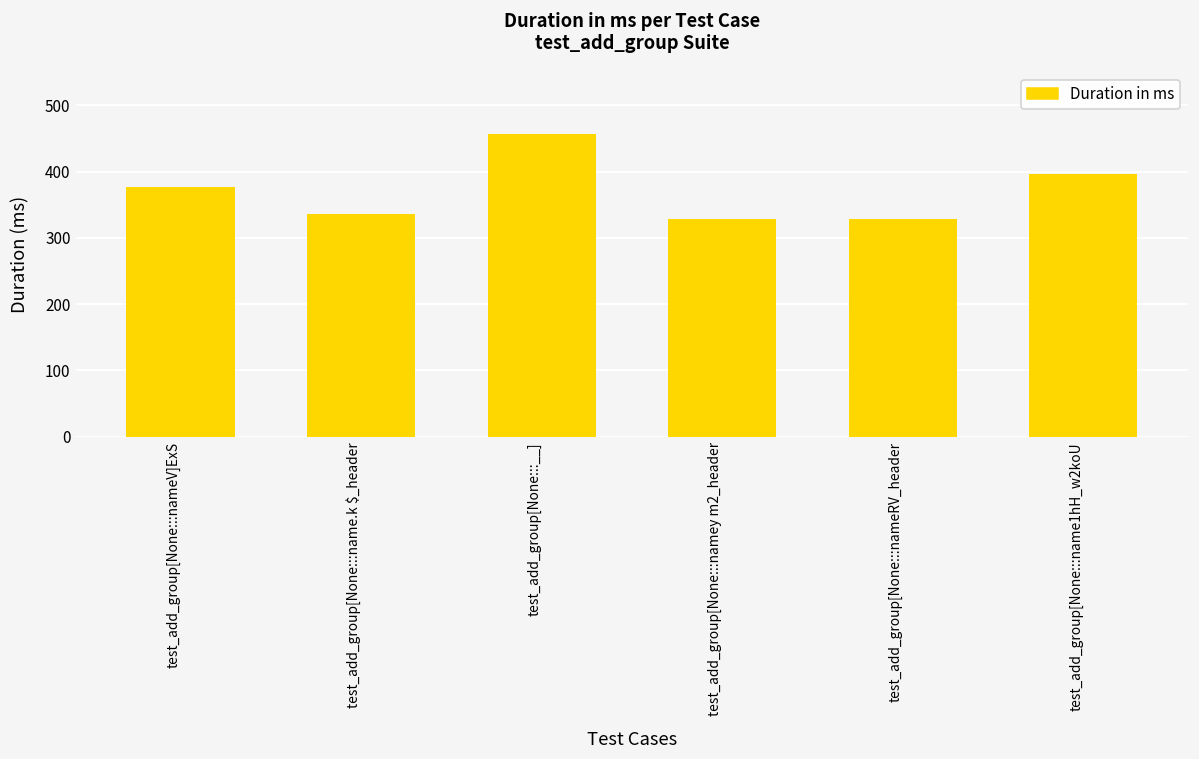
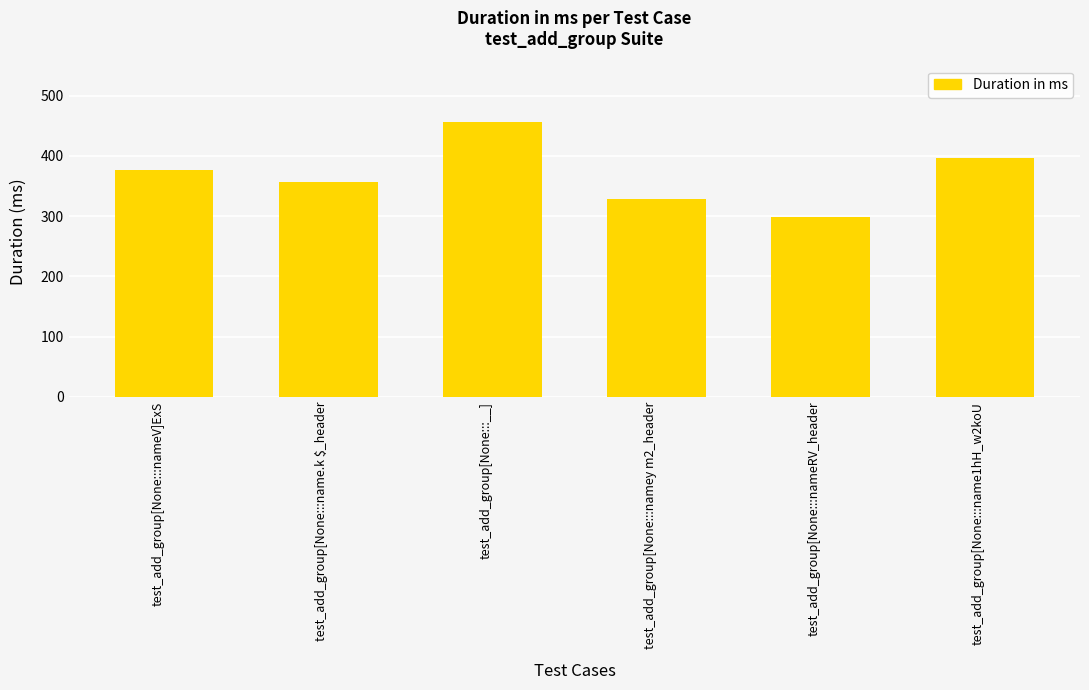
test_add_group[None:::name.k $_header: 340 -> 360
test_add_group[None:::nameRV_header: 330 -> 300
